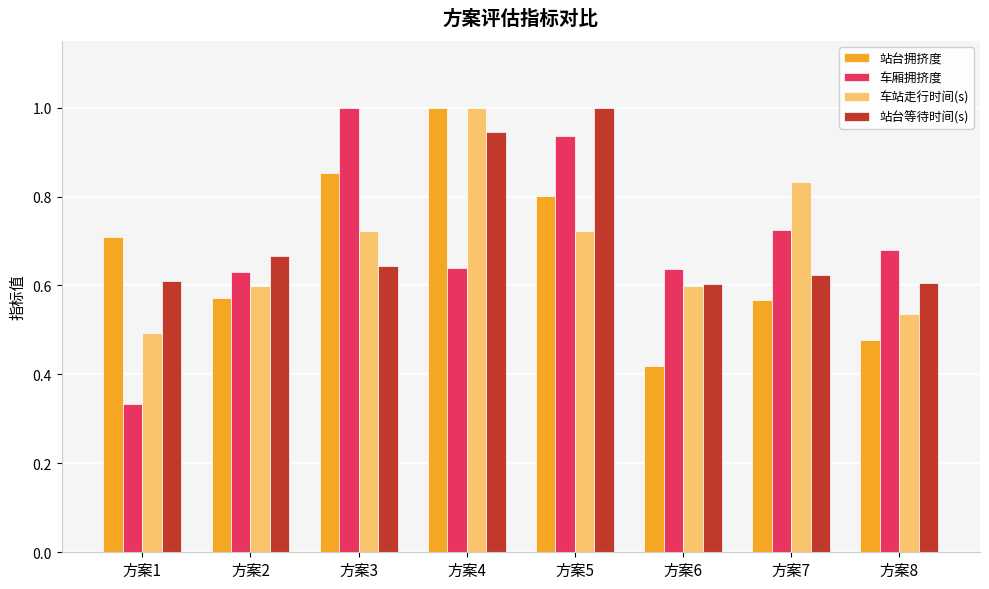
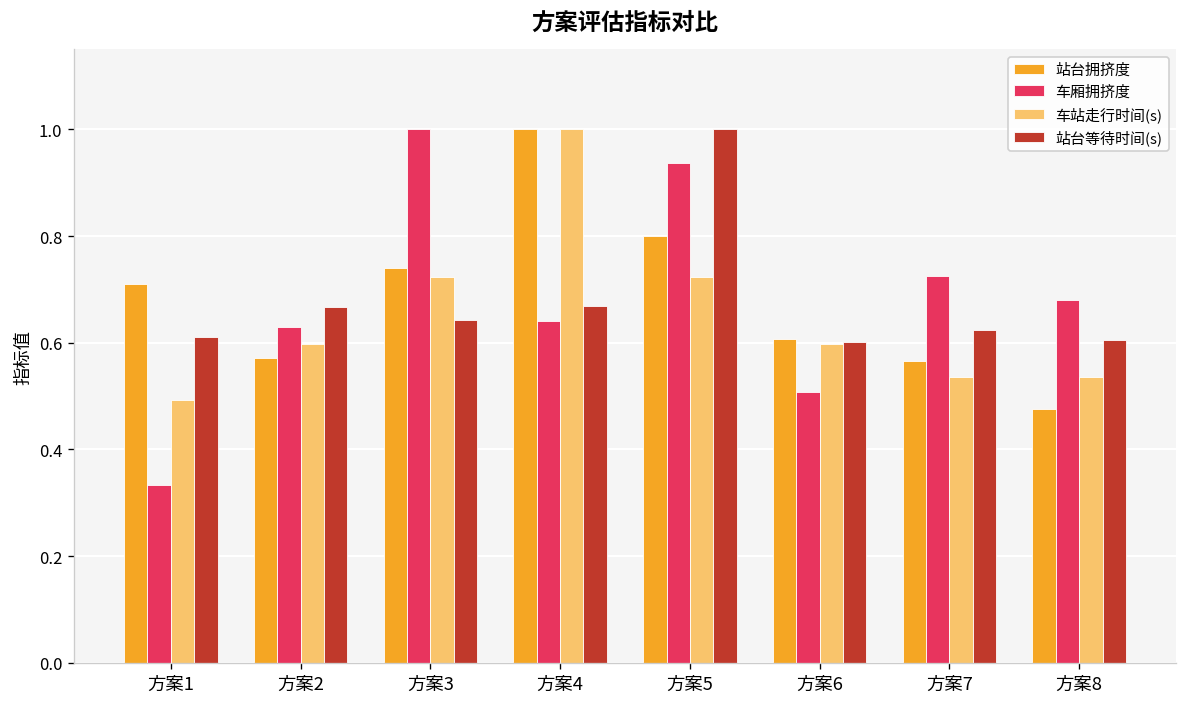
站台拥挤度, 方案3: 0.85 -> 0.74
站台等待时间(s), 方案4: 0.95 -> 0.67
站台拥挤度, 方案6: 0.42 -> 0.61
车厢拥挤度, 方案6: 0.64 -> 0.51
车站走行时间(s), 方案7: 0.83 -> 0.54
